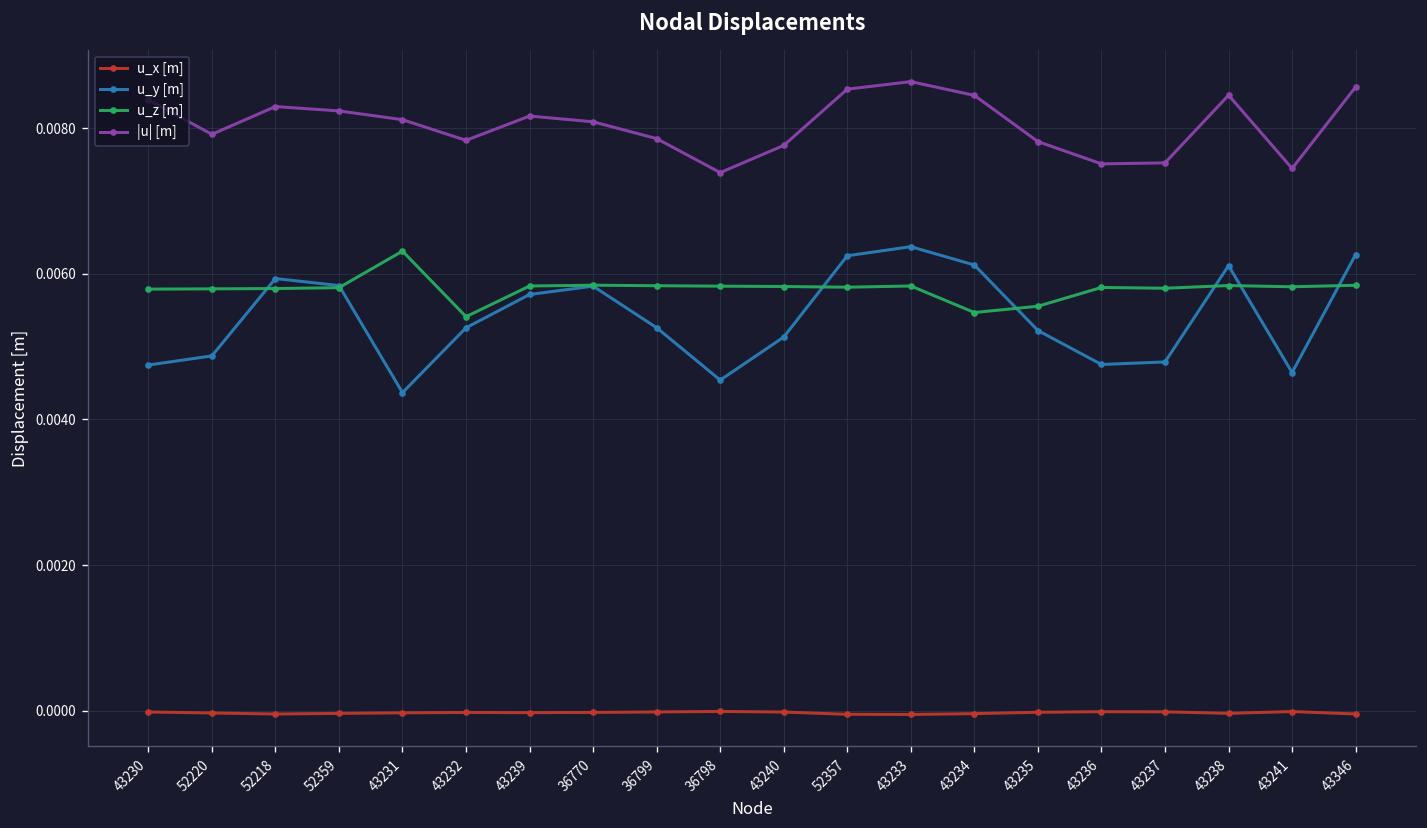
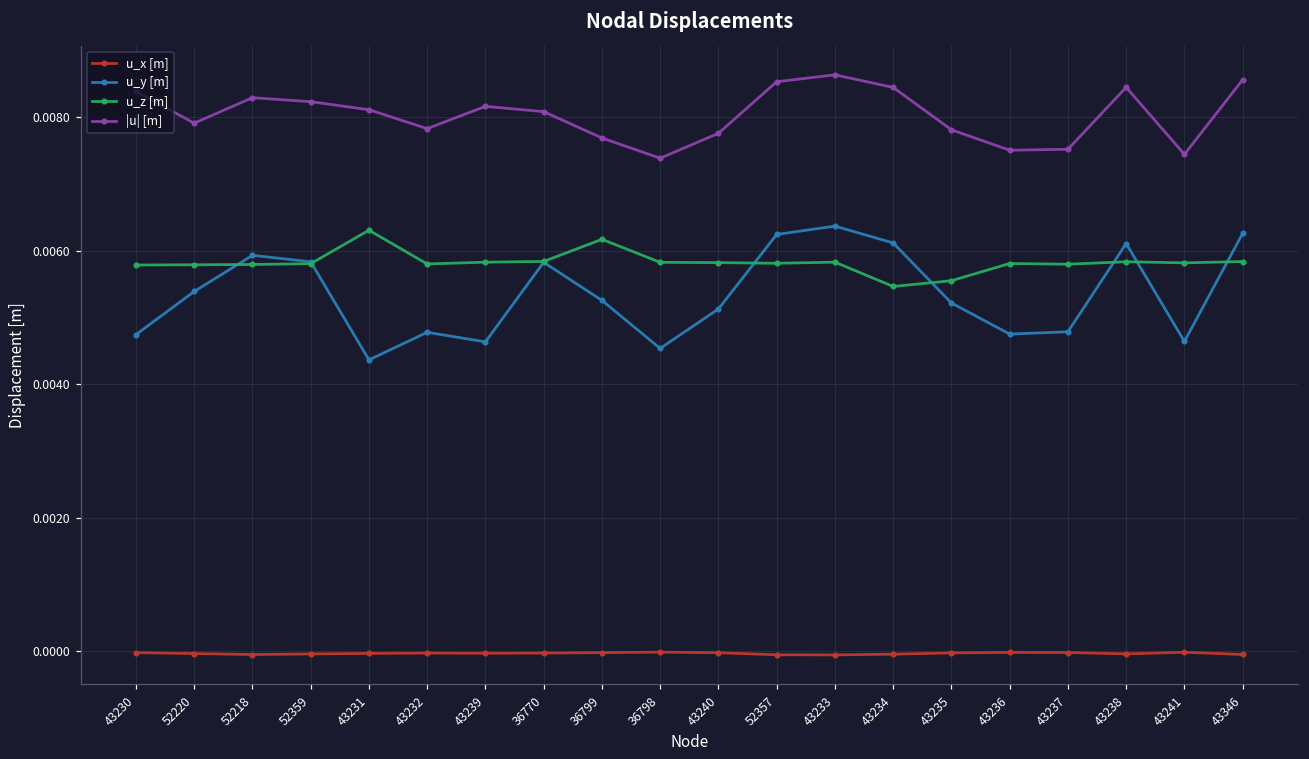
u_y [m], 52220: 0.0049 -> 0.0054
u_y [m], 43232: 0.0053 -> 0.0048
u_z [m], 43232: 0.0054 -> 0.0058
u_y [m], 43239: 0.0057 -> 0.0046
u_z [m], 36799: 0.0058 -> 0.0062
|u| [m], 36799: 0.0079 -> 0.0077
